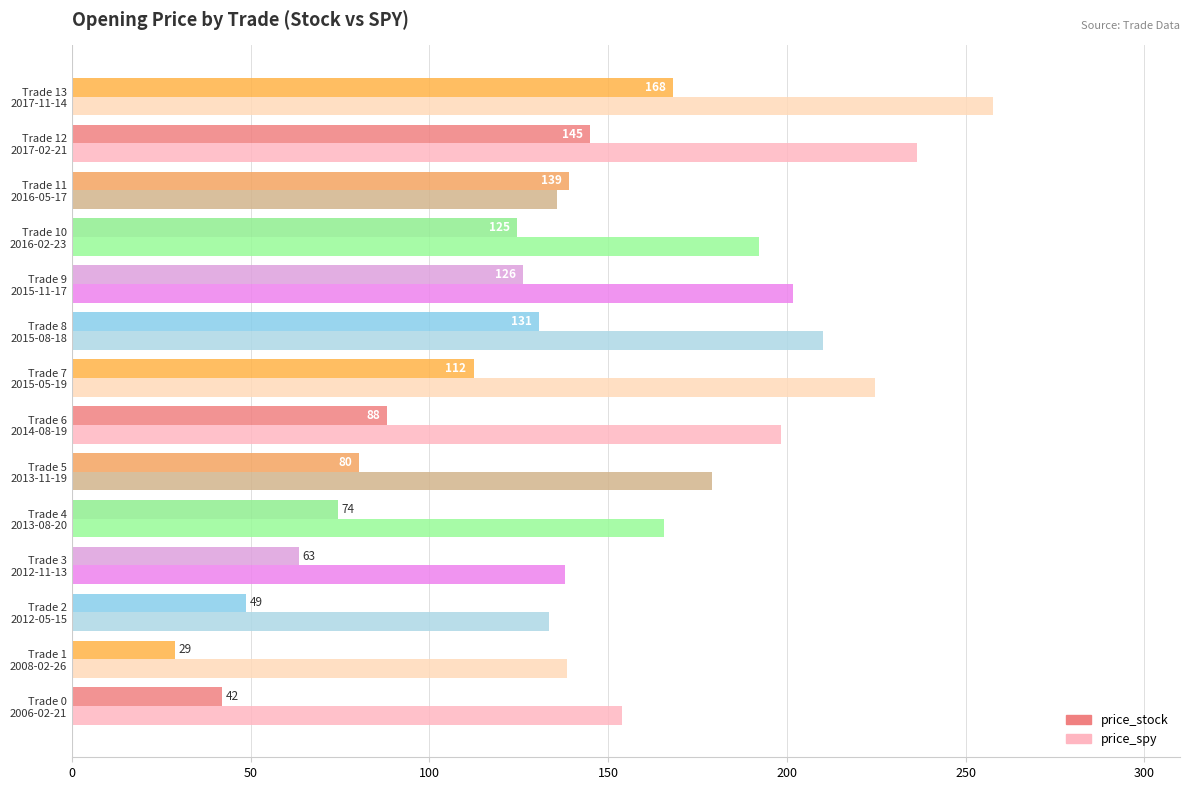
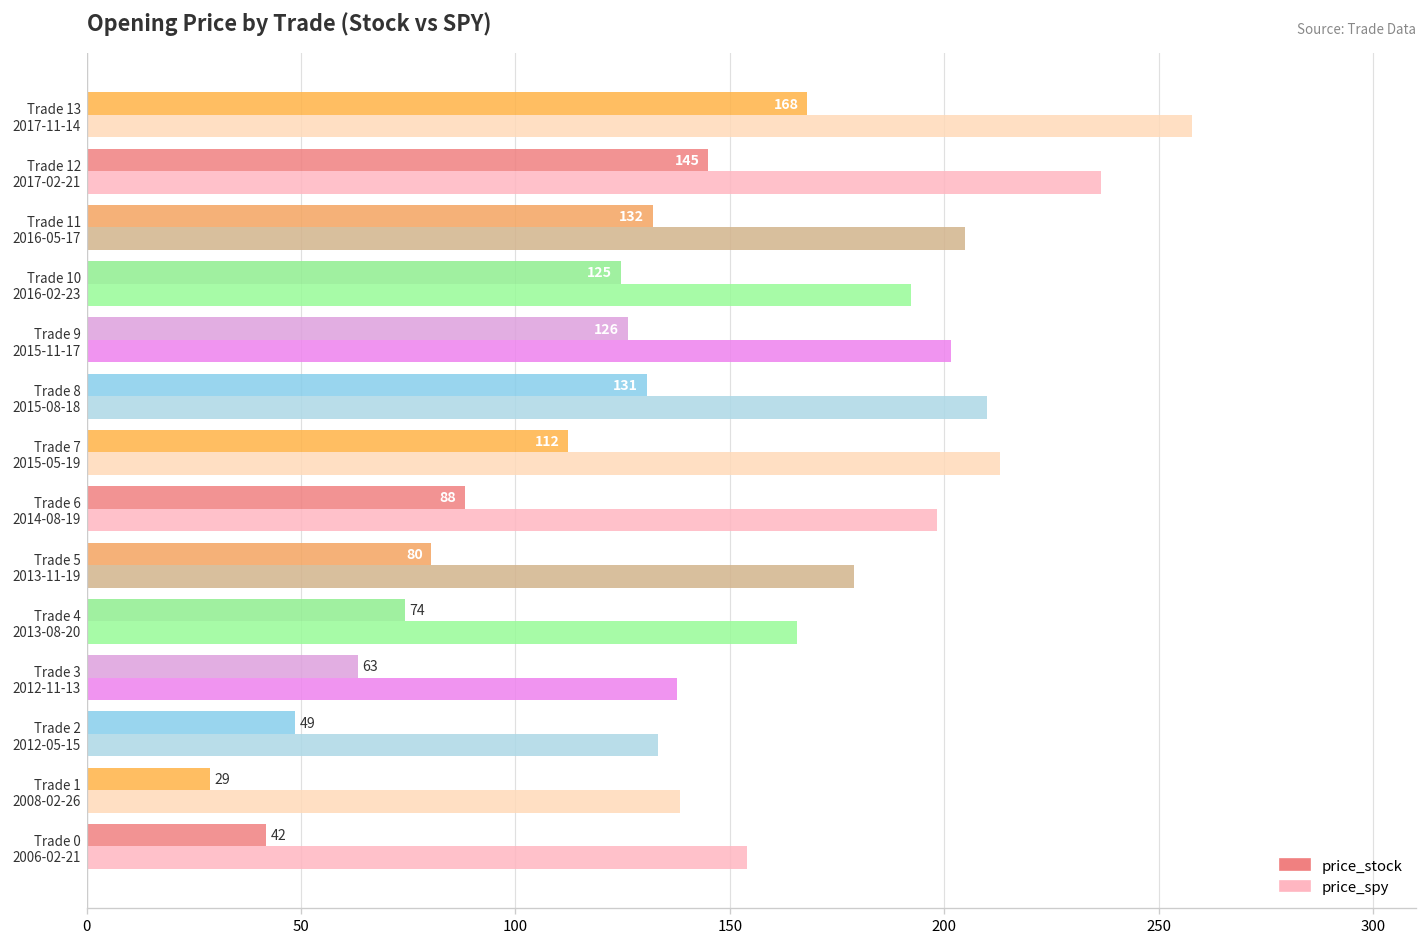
price_stock, Trade 11 2016-05-17: 139 -> 132
price_spy, Trade 11 2016-05-17: 136 -> 205
price_spy, Trade 7 2015-05-19: 225 -> 213
